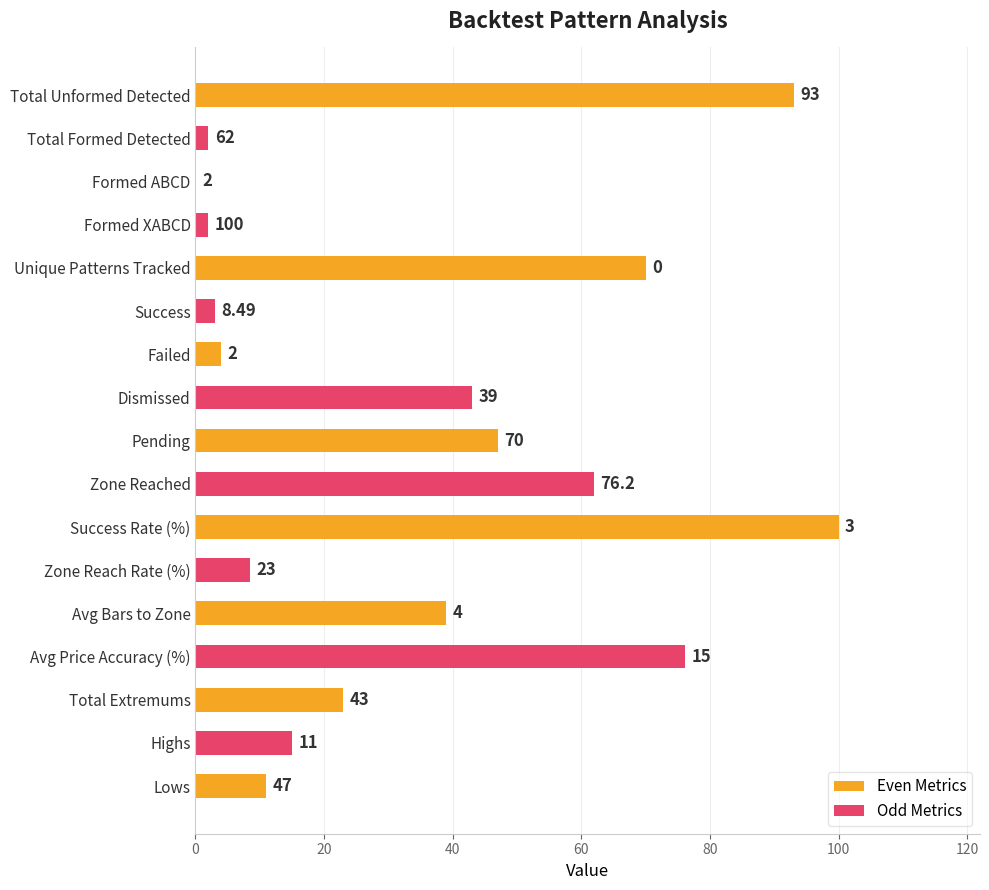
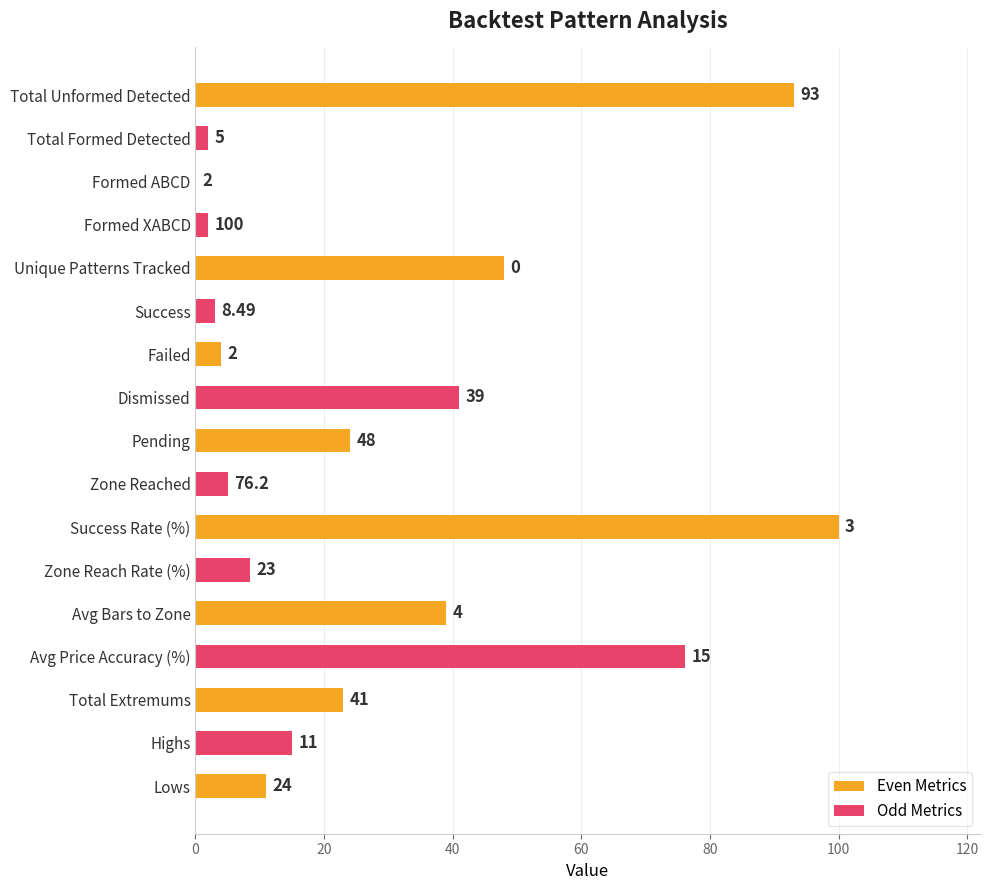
Even Metrics, Unique Patterns Tracked: 70 -> 48
Odd Metrics, Dismissed: 43 -> 41
Even Metrics, Pending: 47 -> 24
Odd Metrics, Zone Reached: 62 -> 5
